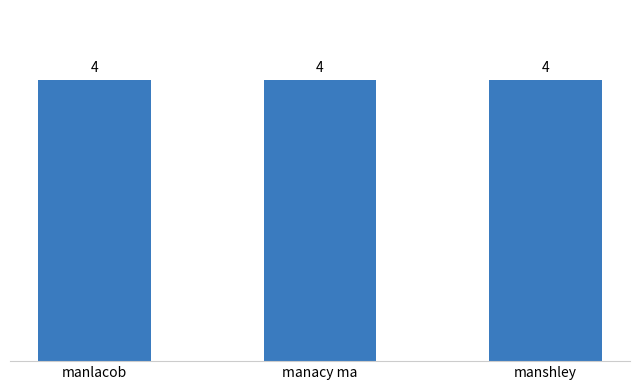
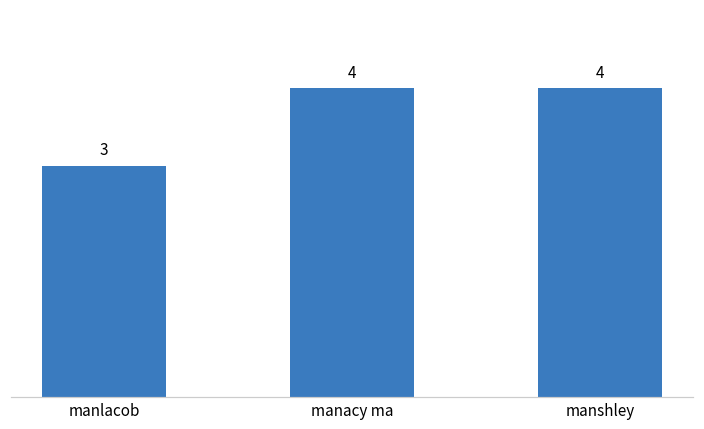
manlacob: 4 -> 3
